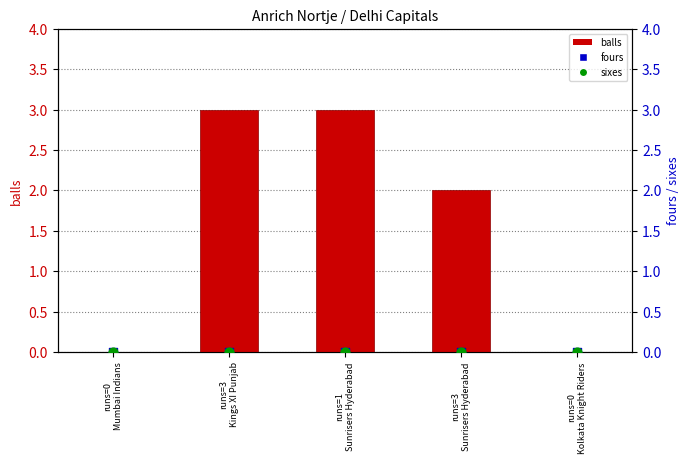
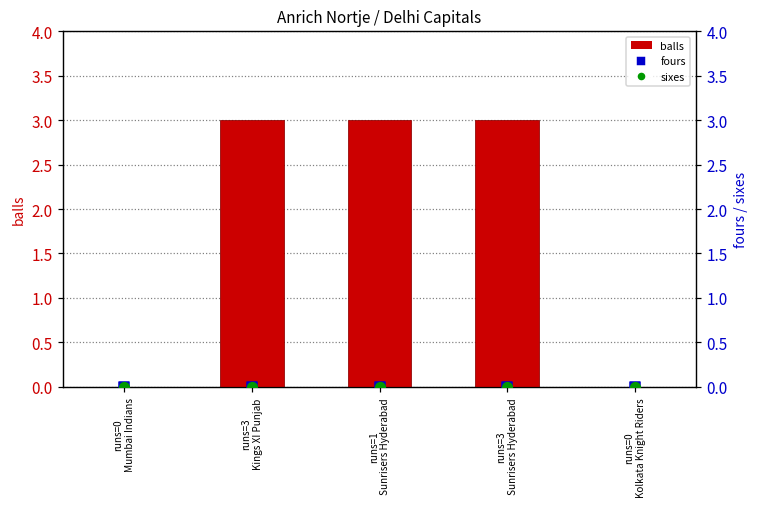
balls, runs=3 Sunrisers Hyderabad: 2 -> 3
